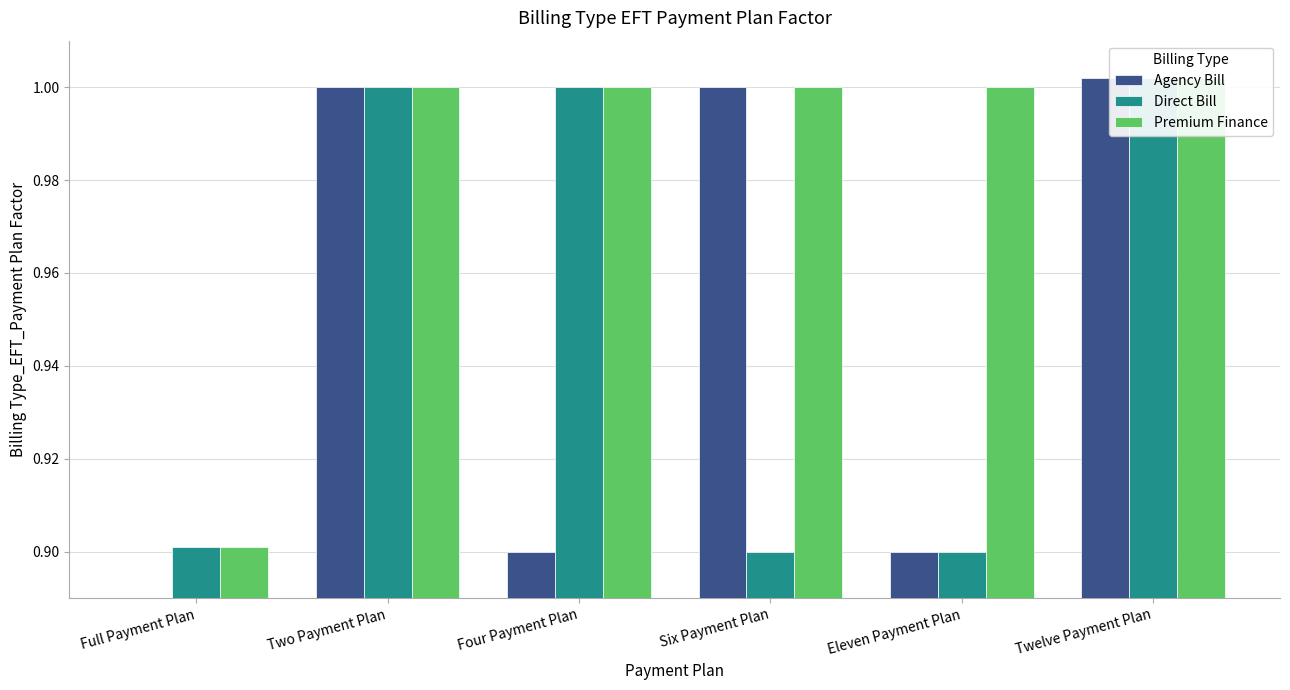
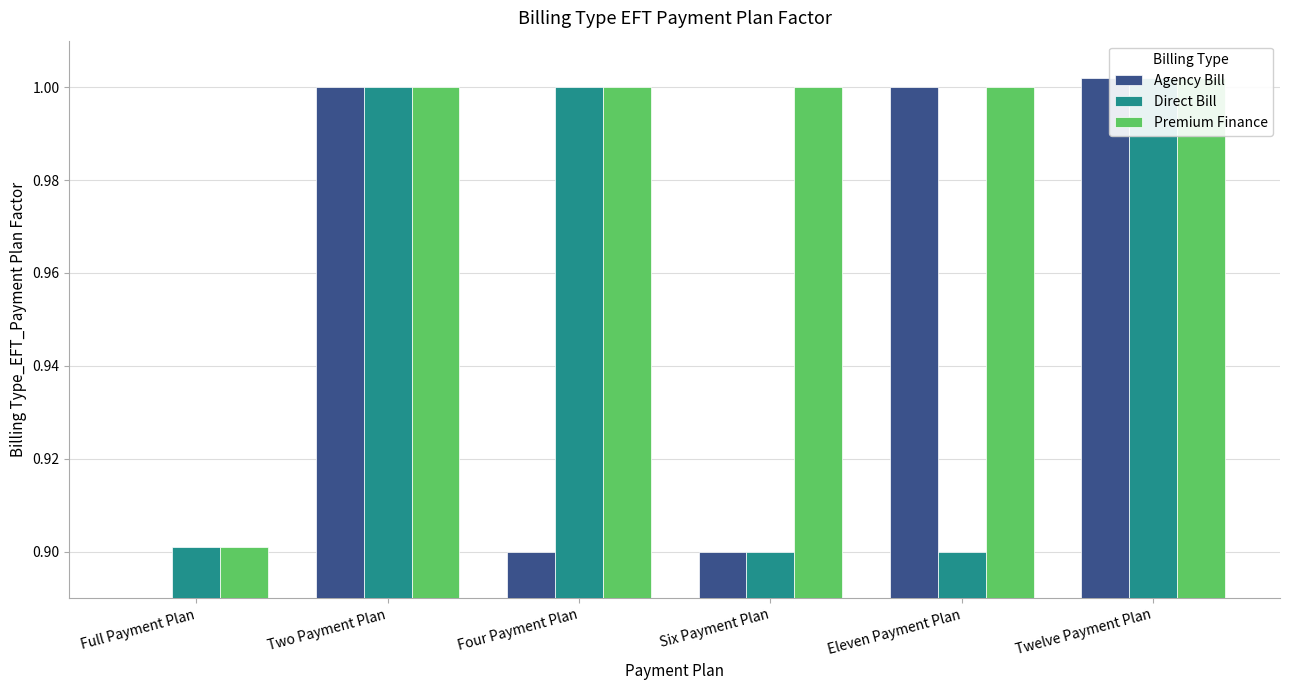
Agency Bill, Six Payment Plan: 1.0 -> 0.9
Agency Bill, Eleven Payment Plan: 0.9 -> 1.0
